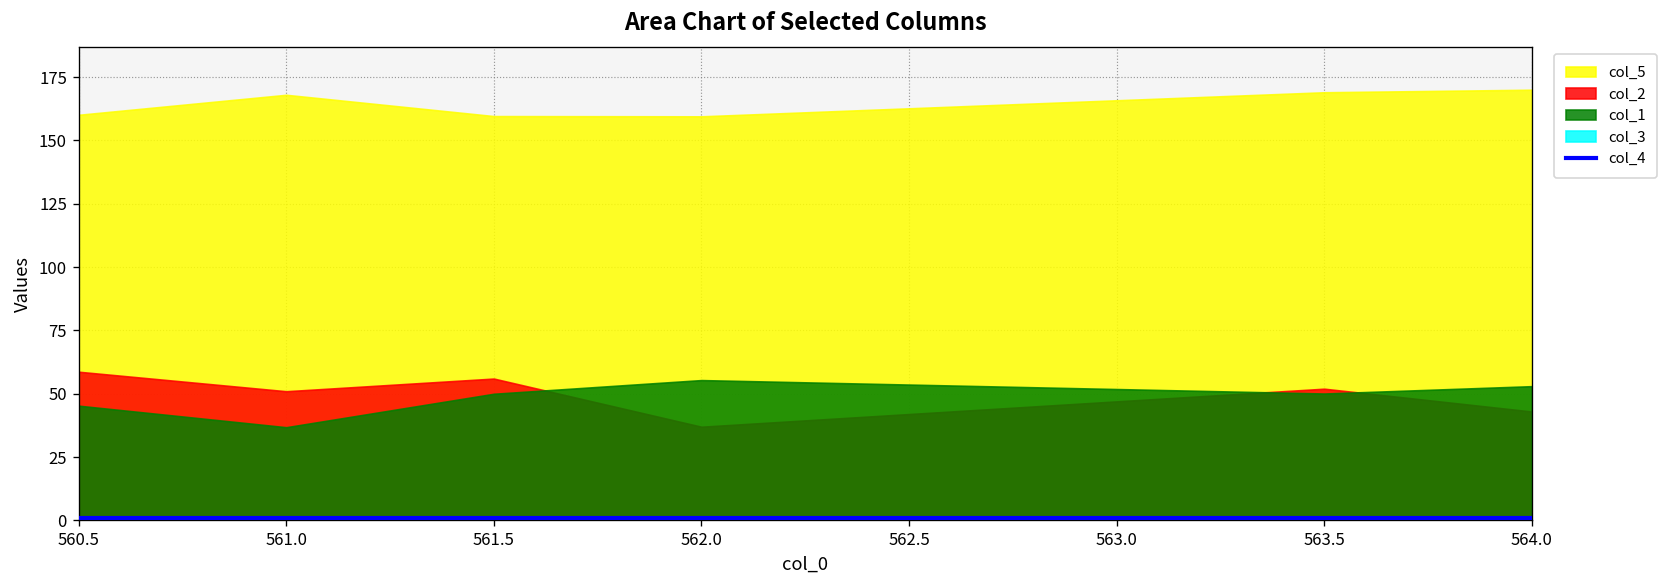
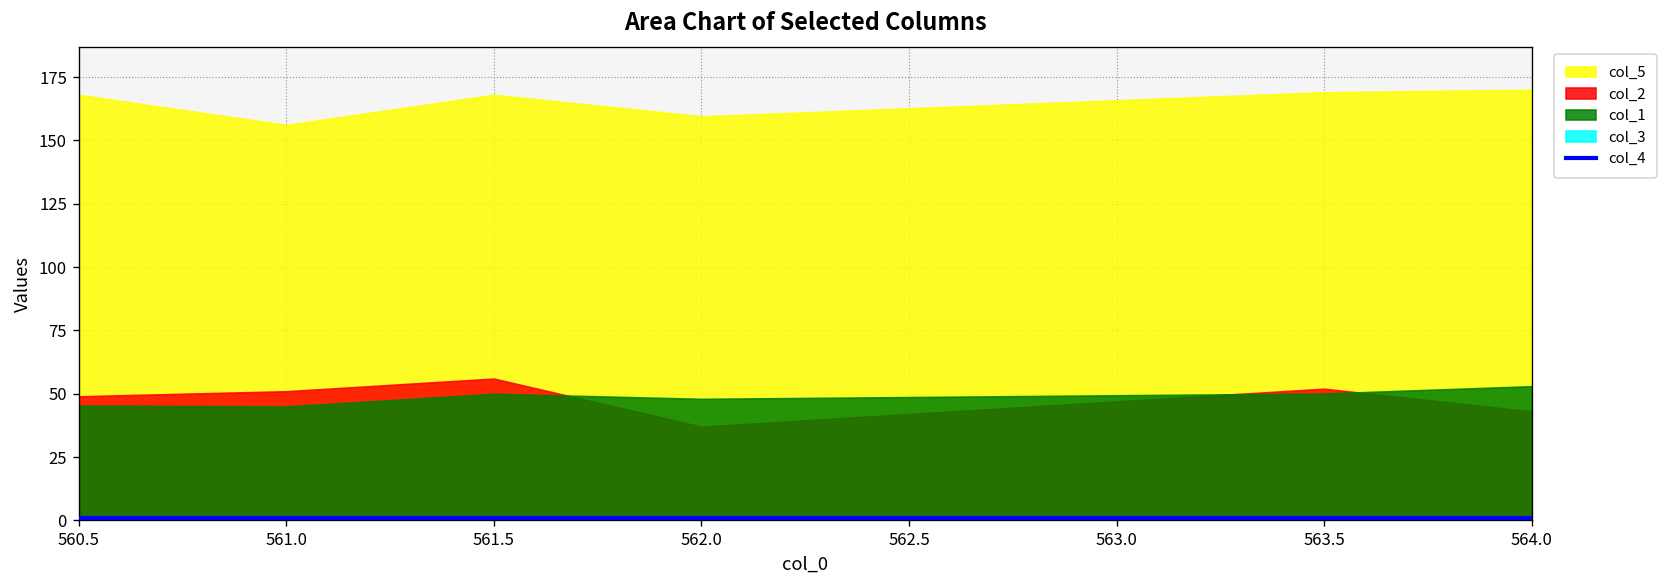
col_5, 560.5: 160 -> 168
col_2, 560.5: 59 -> 49
col_5, 561.0: 168 -> 156
col_1, 561.0: 37 -> 45
col_5, 561.5: 160 -> 168
col_1, 562.0: 55 -> 48
